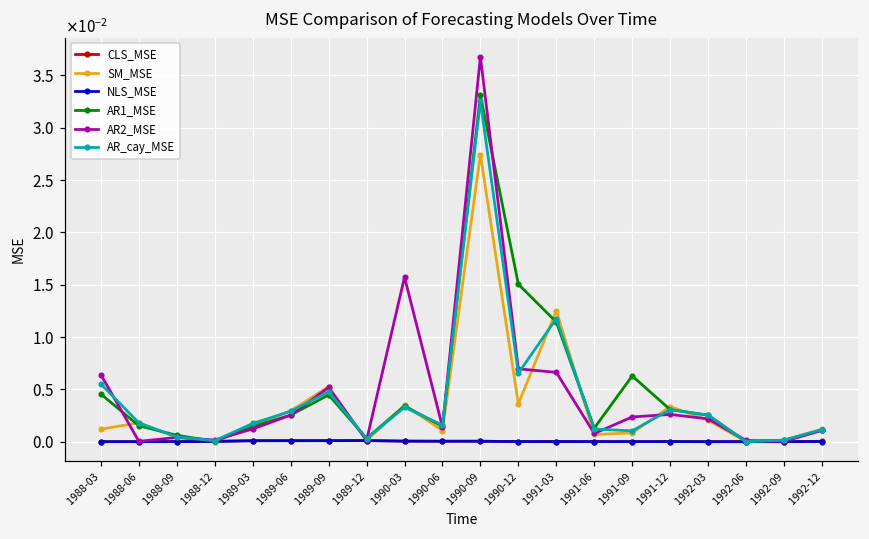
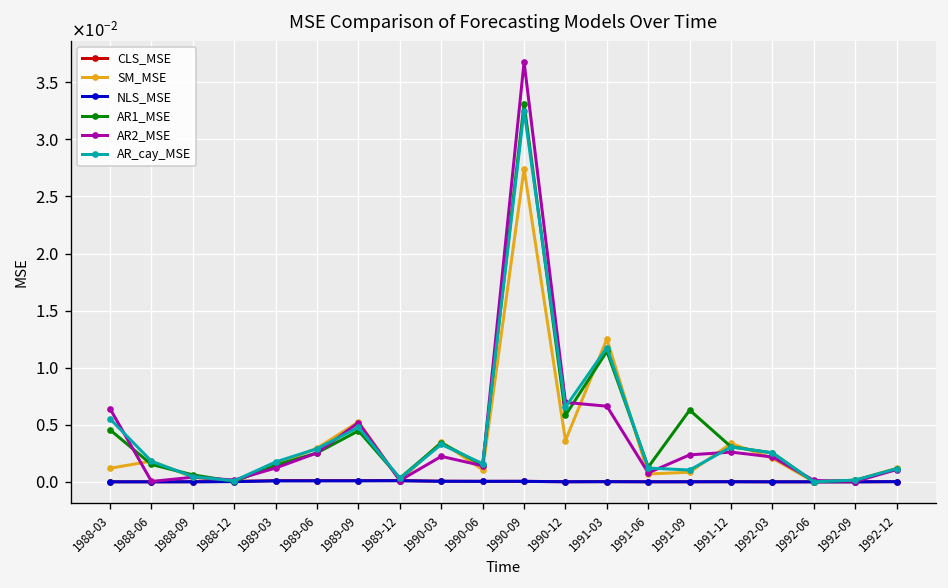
AR2_MSE, 1990-03: 0.016 -> 0.002
AR1_MSE, 1990-12: 0.015 -> 0.006
